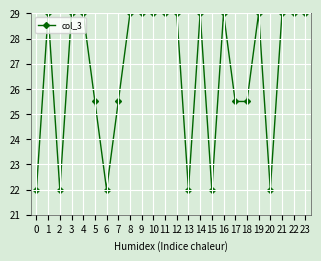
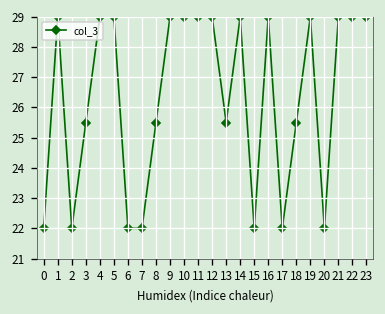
3: 29.0 -> 25.5
5: 25.5 -> 29.0
7: 25.5 -> 22.0
8: 29.0 -> 25.5
13: 22.0 -> 25.5
17: 25.5 -> 22.0
